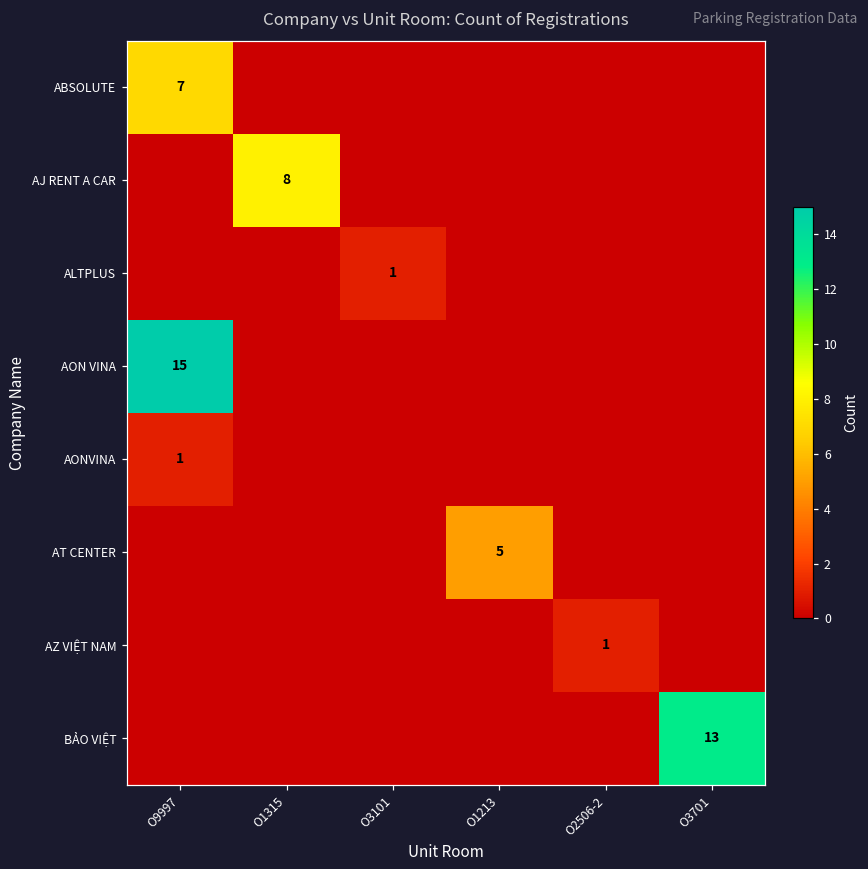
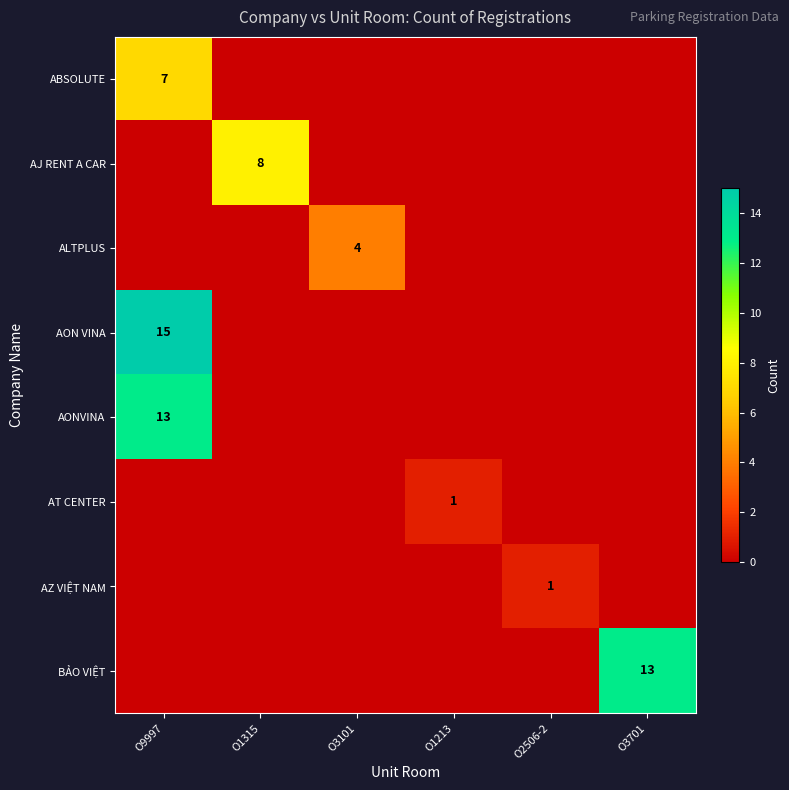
ALTPLUS, O3101: 1 -> 4
AONVINA, O9997: 1 -> 13
AT CENTER, O1213: 5 -> 1
